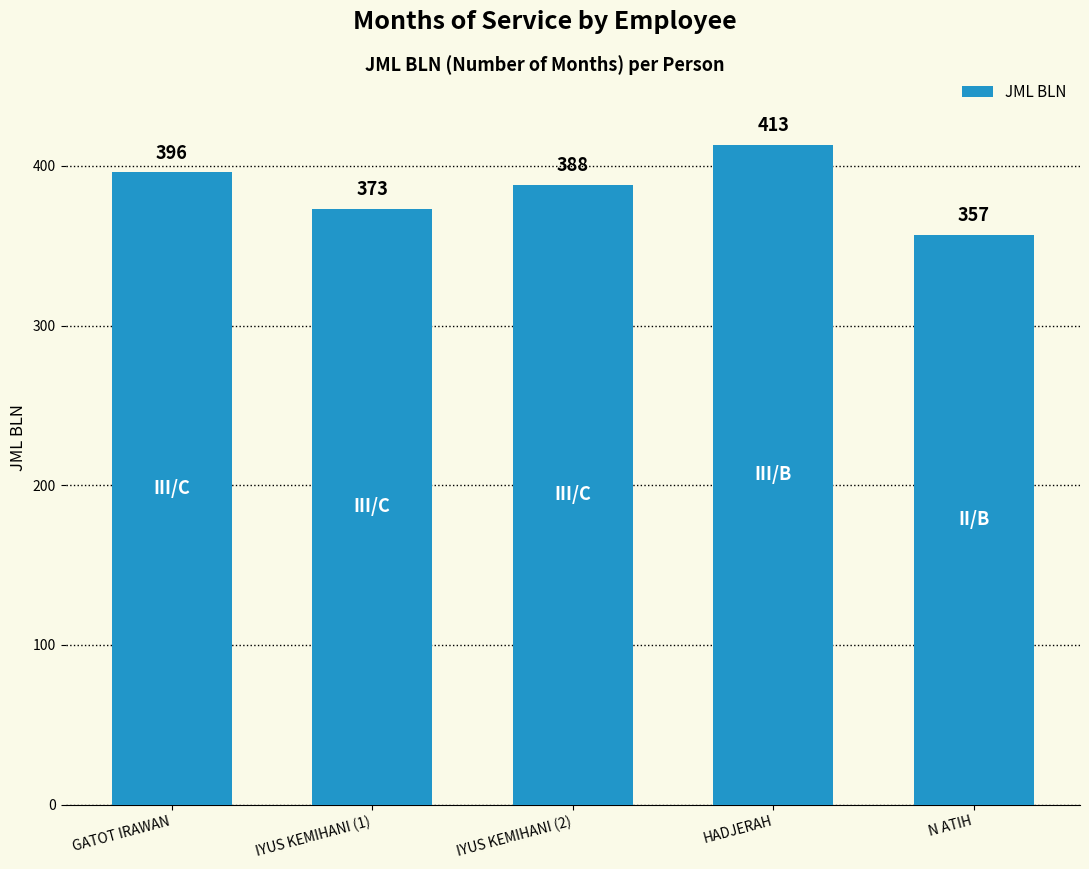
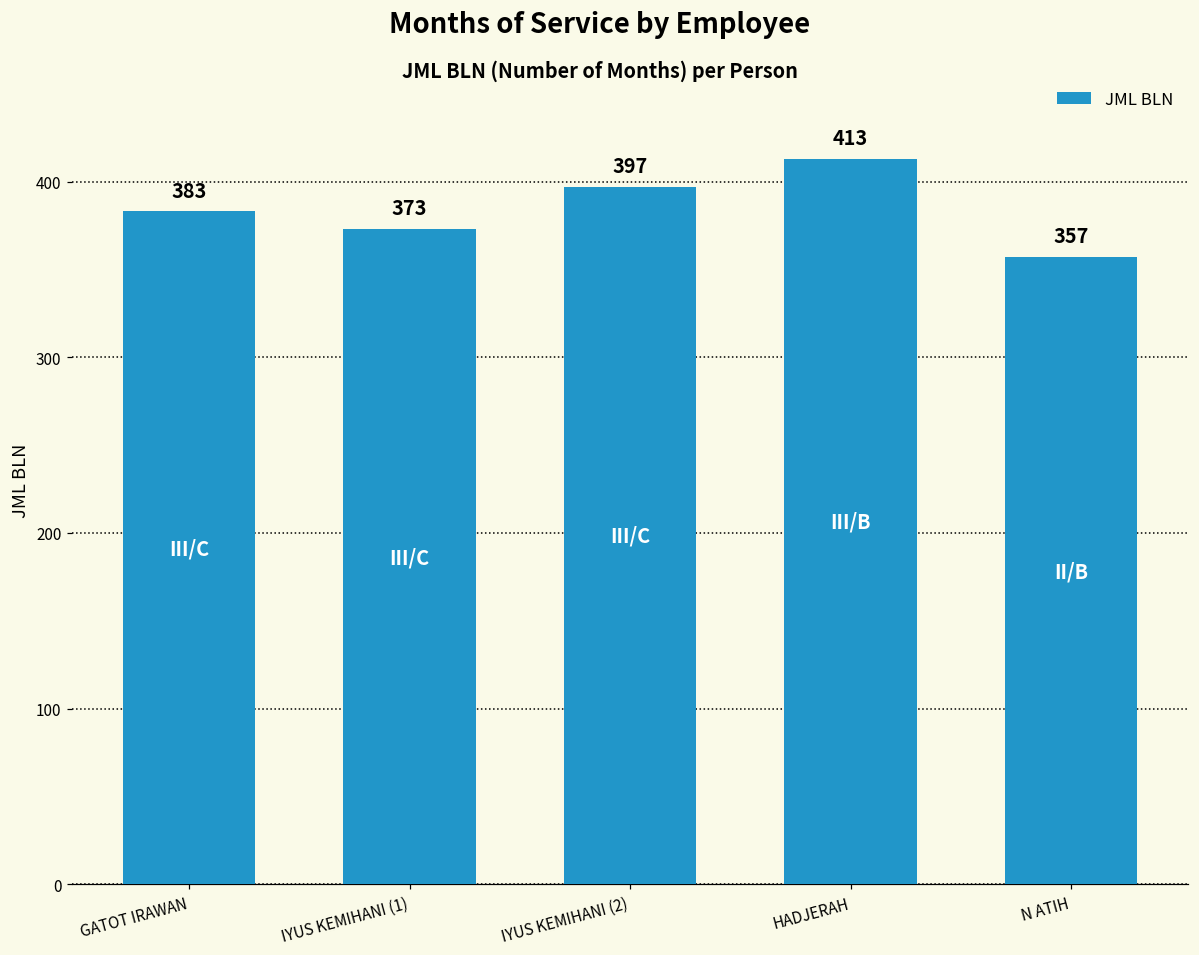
GATOT IRAWAN: 396 -> 383
IYUS KEMIHANI (2): 388 -> 397
